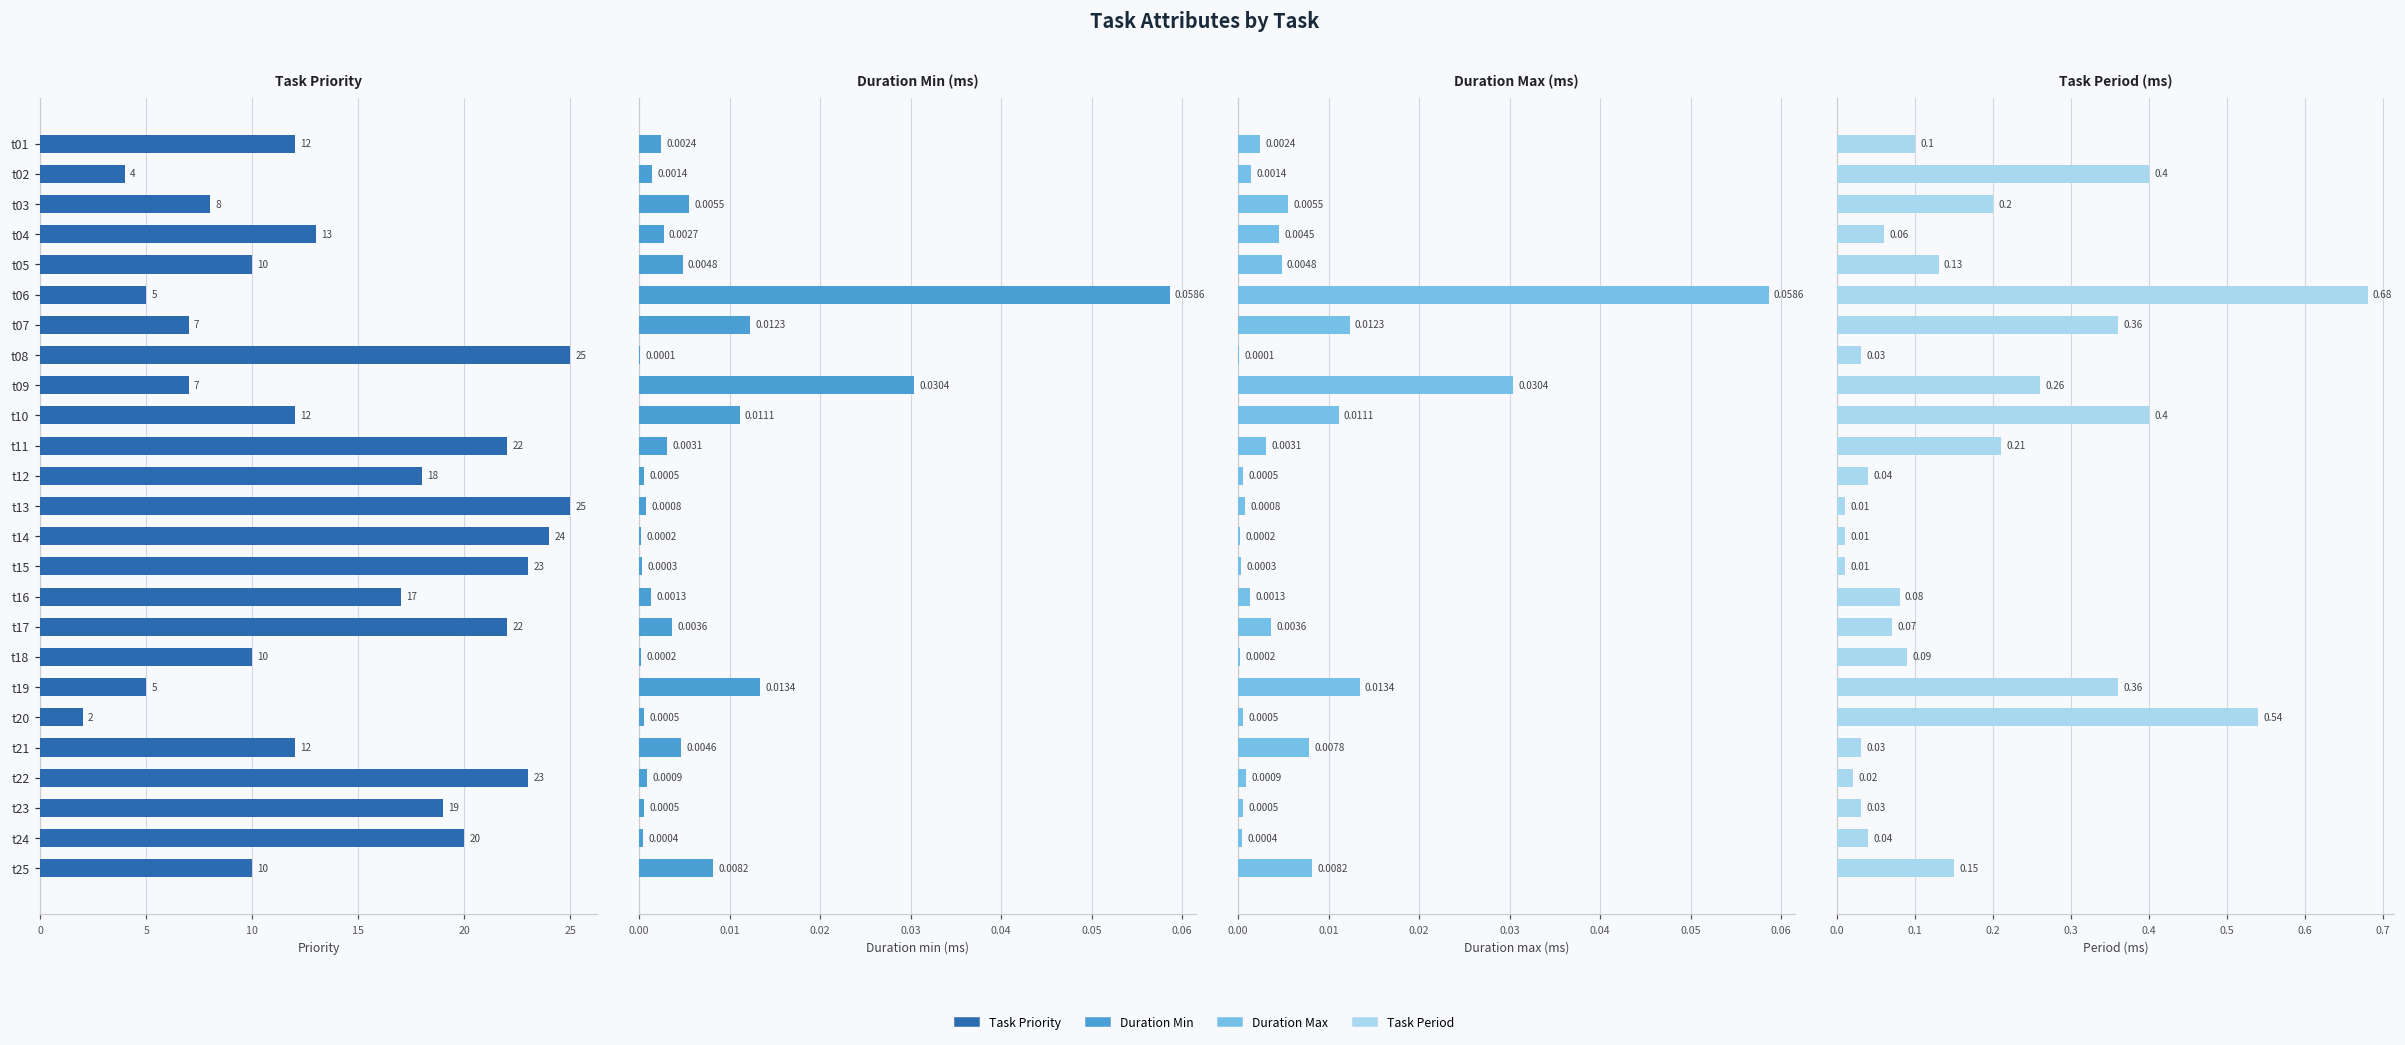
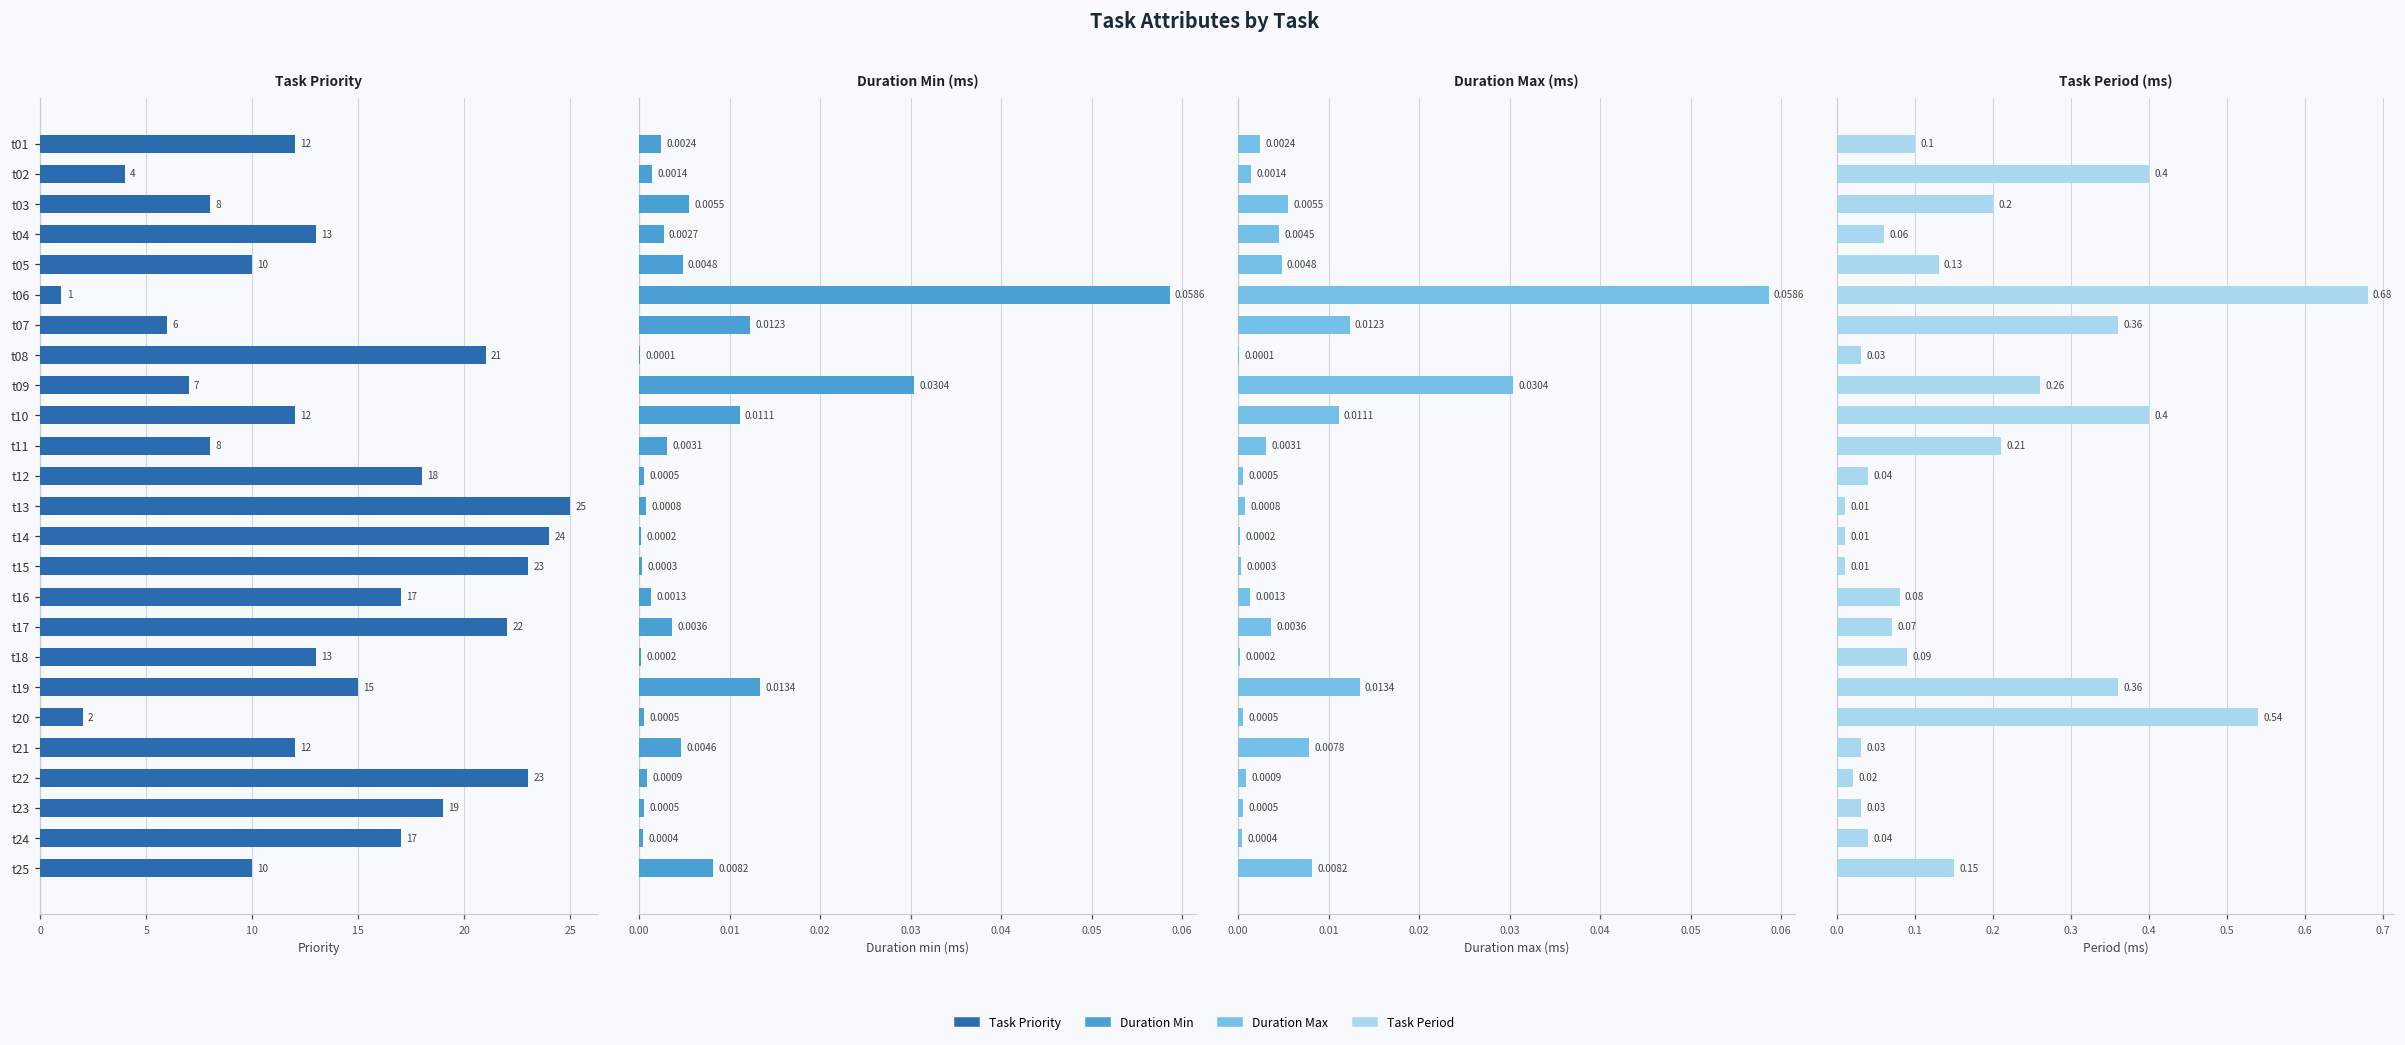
Task Priority, t06: 5 -> 1
Task Priority, t07: 7 -> 6
Task Priority, t08: 25 -> 21
Task Priority, t11: 22 -> 8
Task Priority, t18: 10 -> 13
Task Priority, t19: 5 -> 15
Task Priority, t24: 20 -> 17
